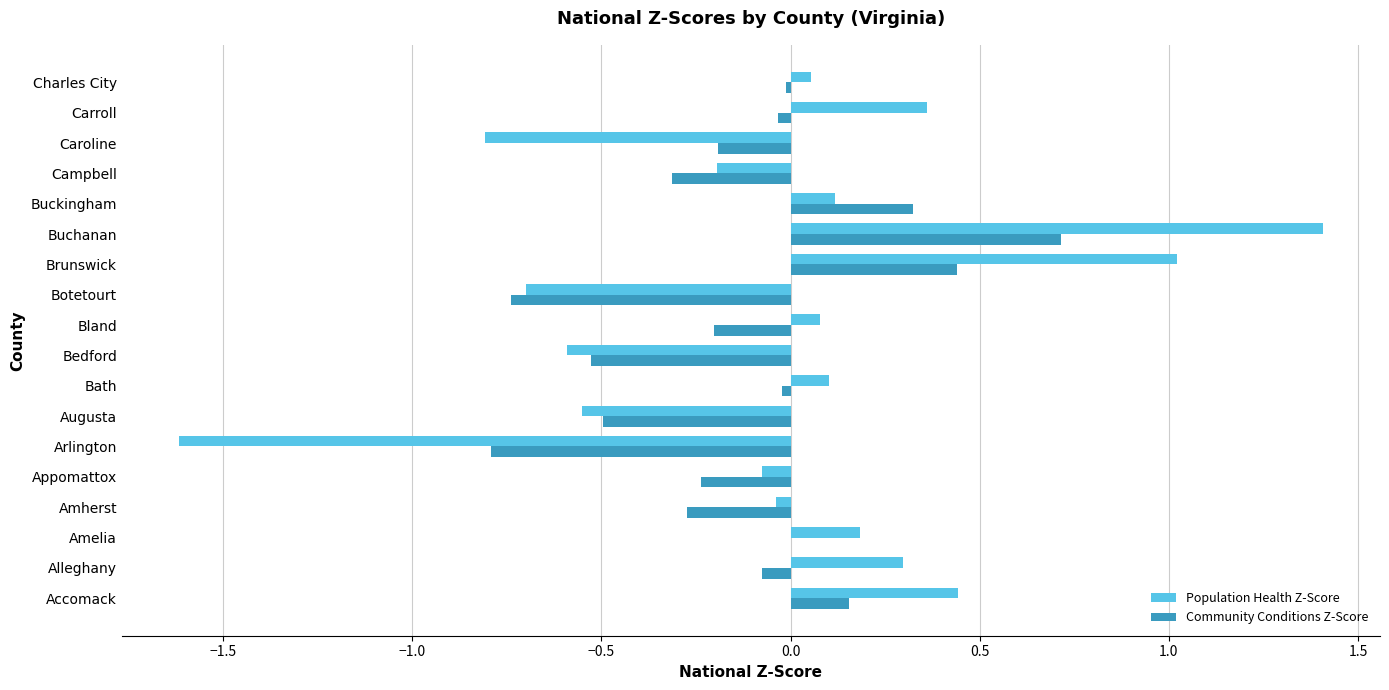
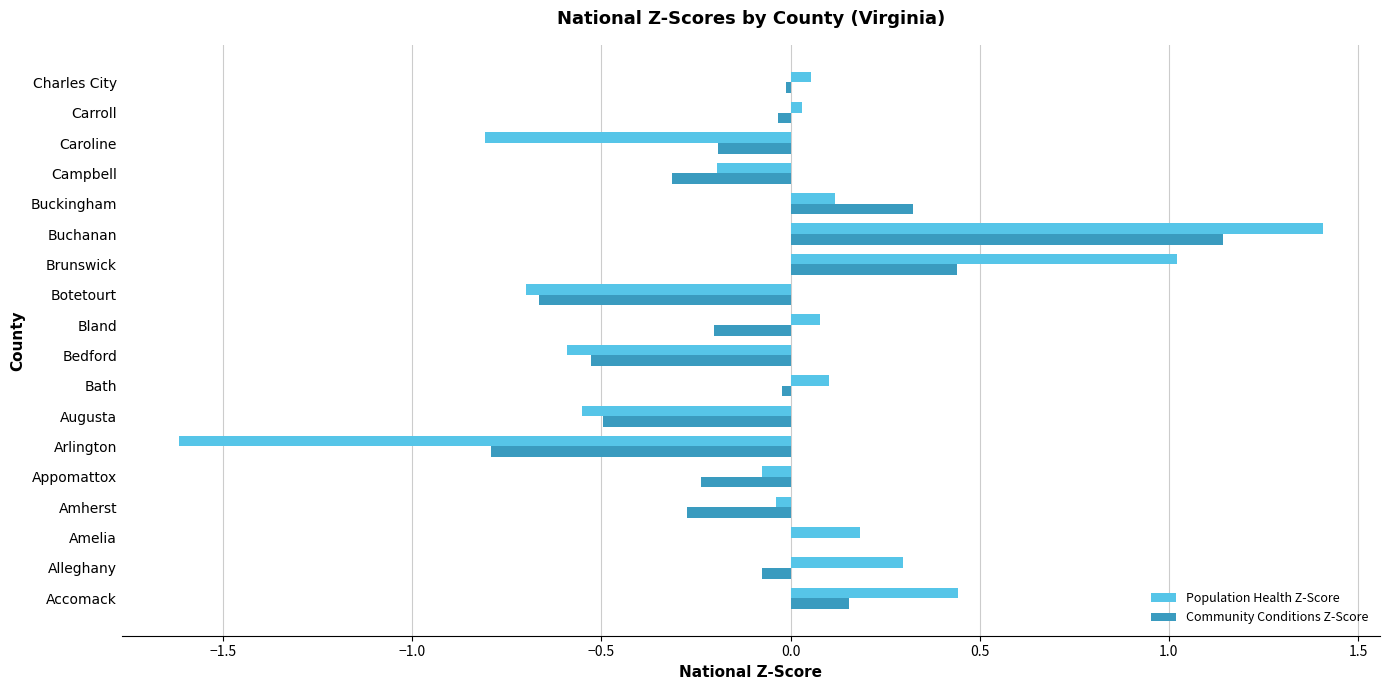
Population Health Z-Score, Carroll: 0.36 -> 0.03
Community Conditions Z-Score, Buchanan: 0.71 -> 1.14
Community Conditions Z-Score, Botetourt: -0.74 -> -0.67
